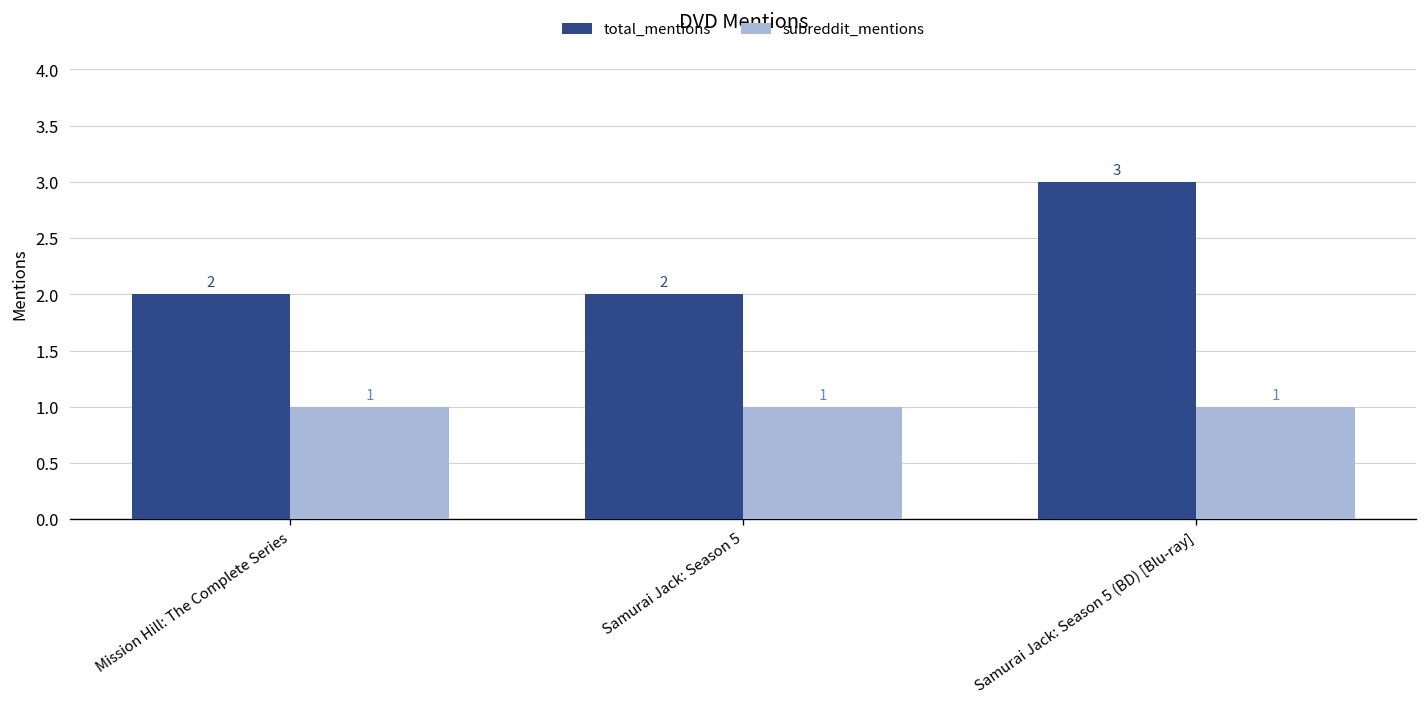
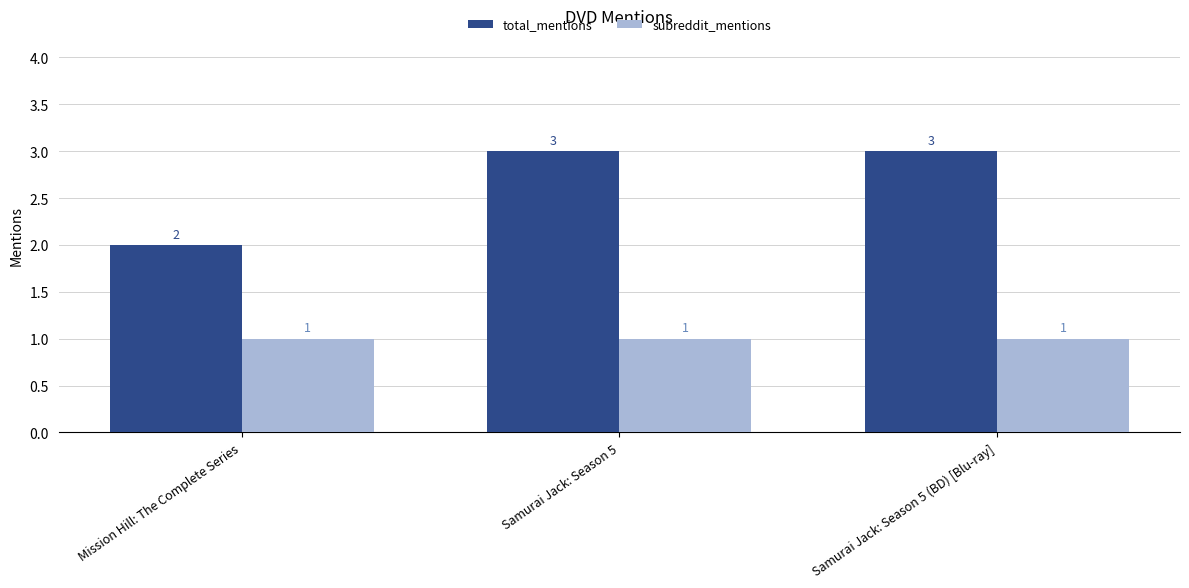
total_mentions, Samurai Jack: Season 5: 2 -> 3
